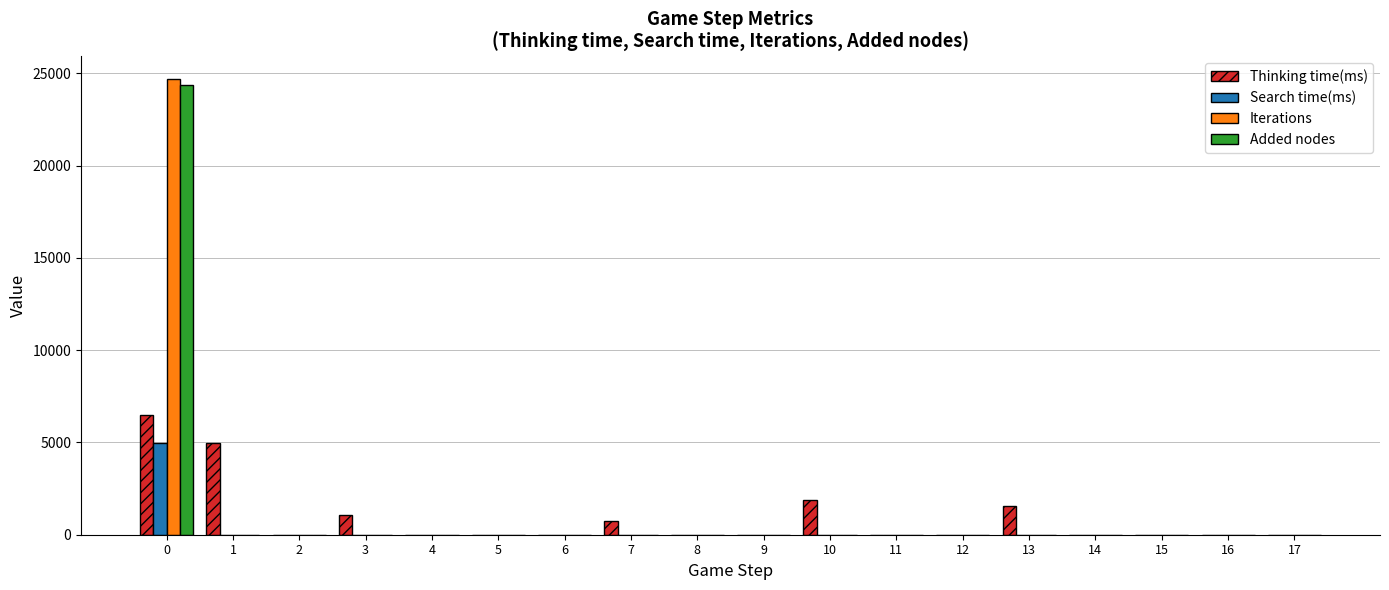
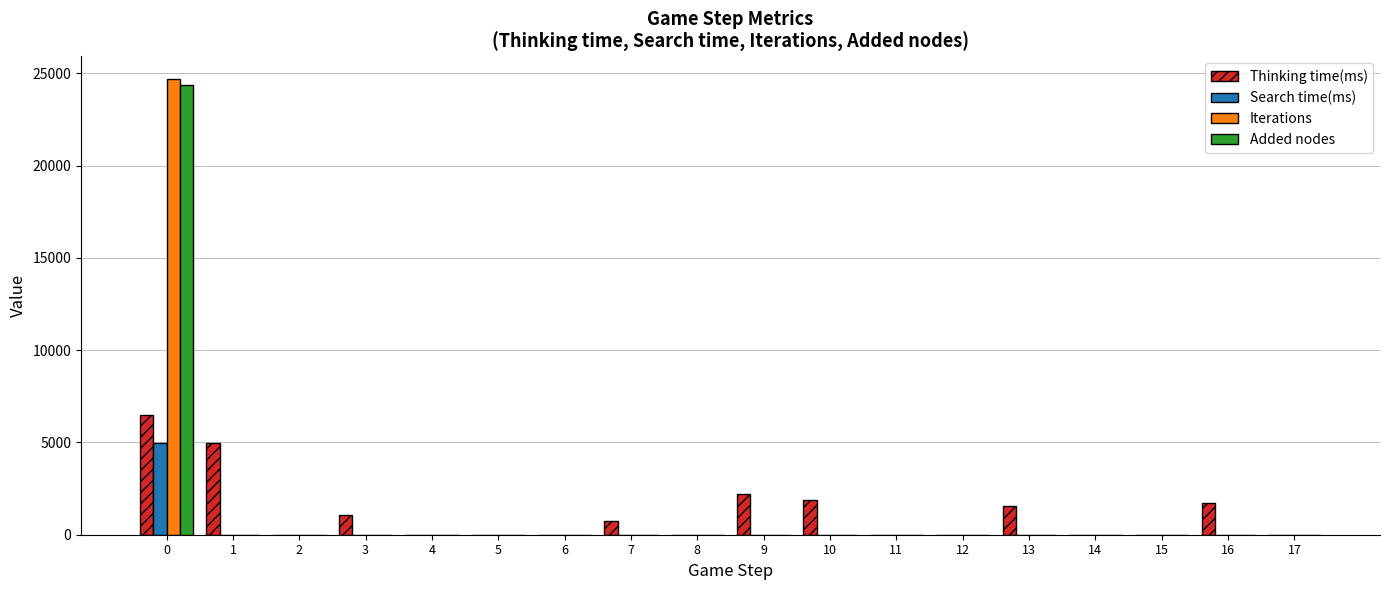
Thinking time(ms), 9: 0 -> 2200
Thinking time(ms), 16: 0 -> 1700
